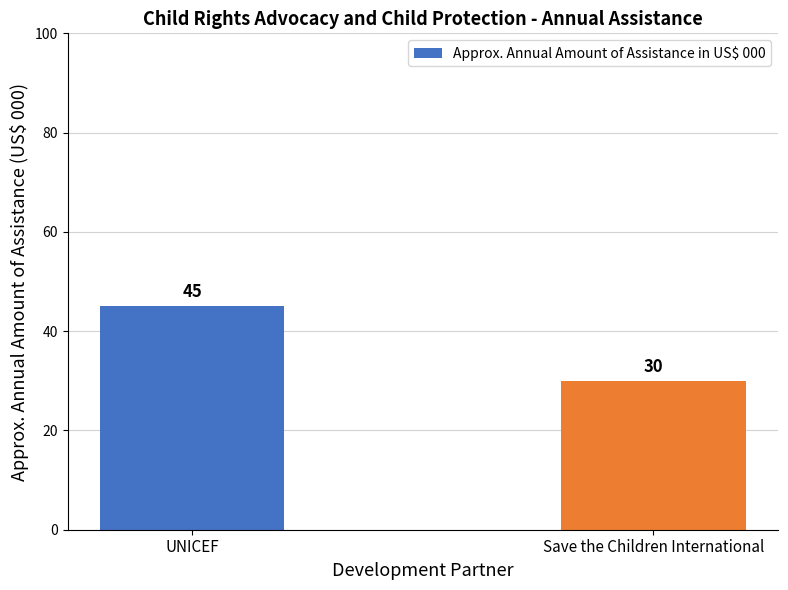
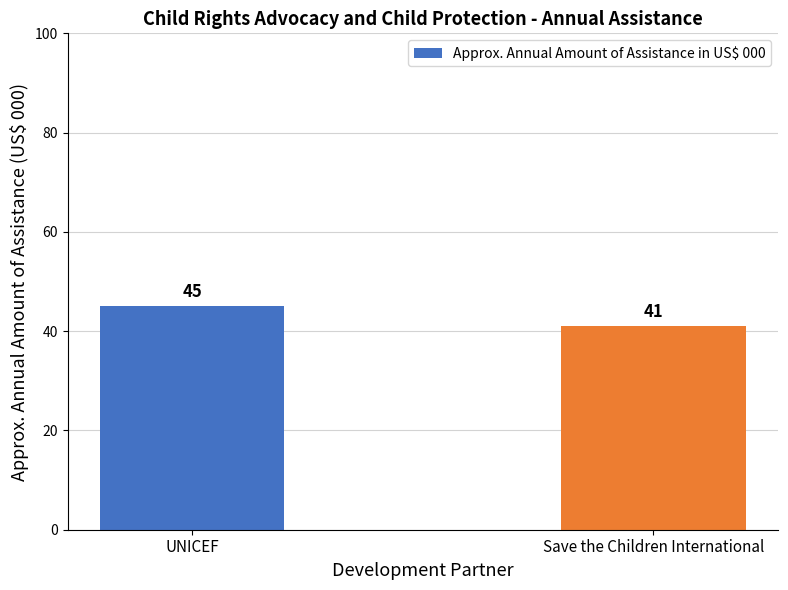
Save the Children International: 30 -> 41
